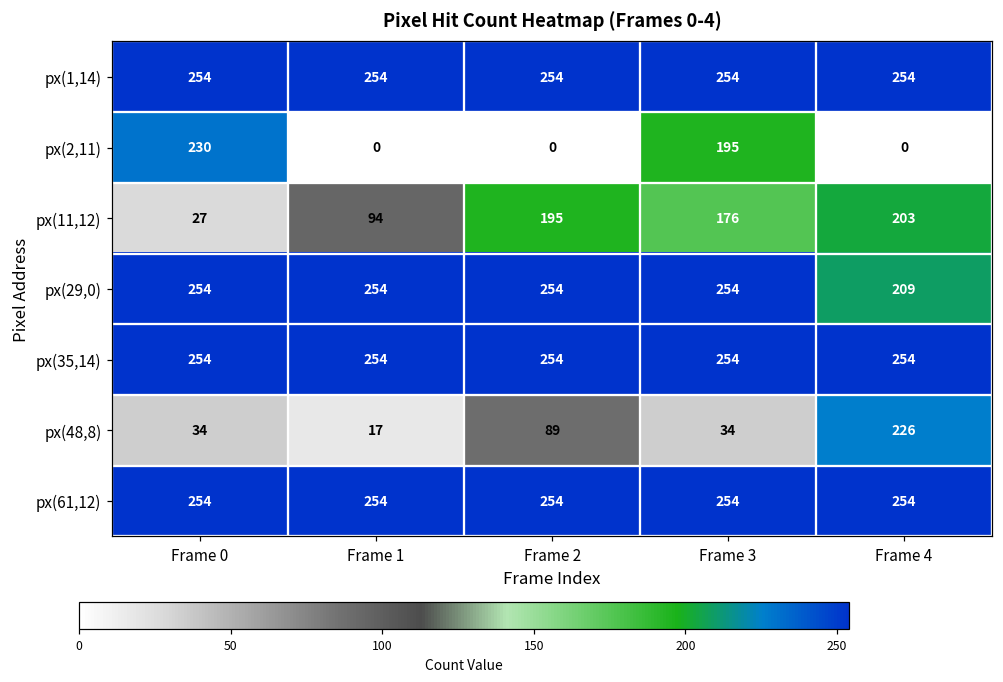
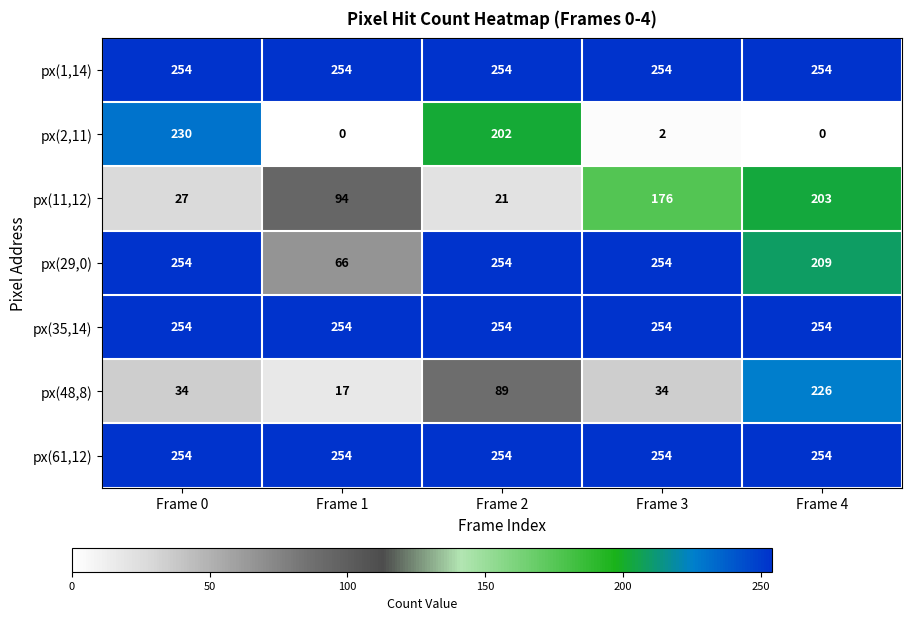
px(2,11), Frame 2: 0 -> 202
px(2,11), Frame 3: 195 -> 2
px(11,12), Frame 2: 195 -> 21
px(29,0), Frame 1: 254 -> 66
